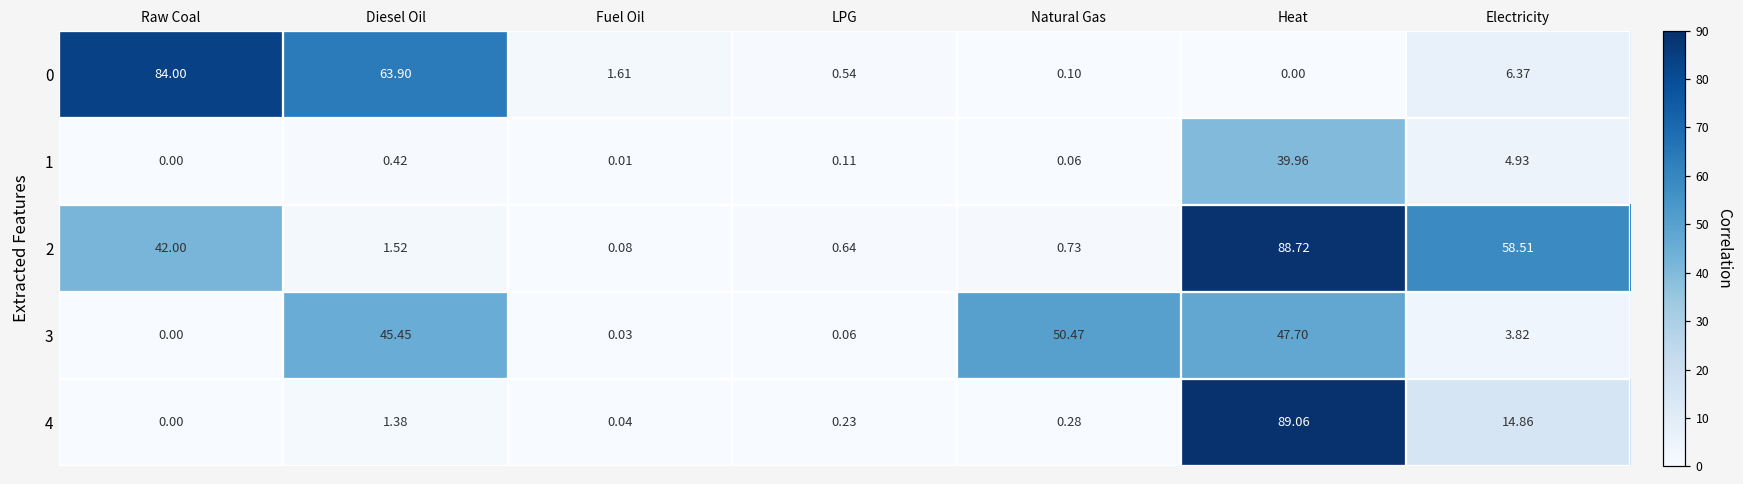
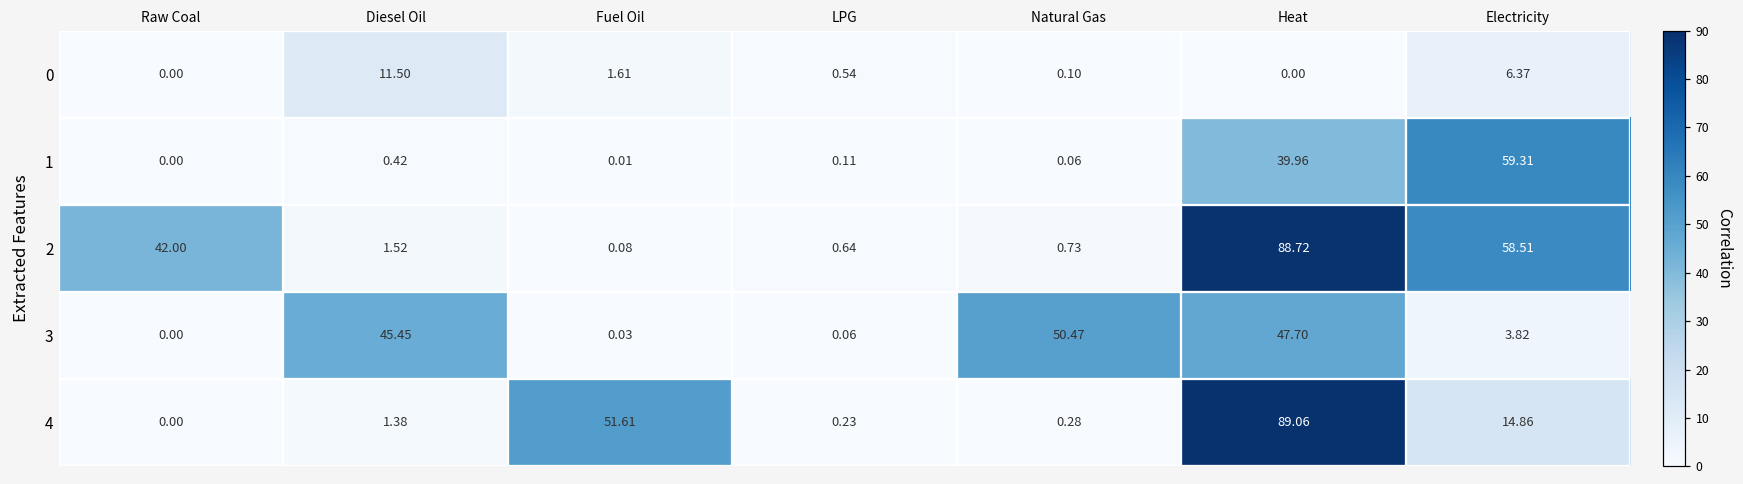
0, Raw Coal: 84.00 -> 0.00
0, Diesel Oil: 63.90 -> 11.50
1, Electricity: 4.93 -> 59.31
4, Fuel Oil: 0.04 -> 51.61
